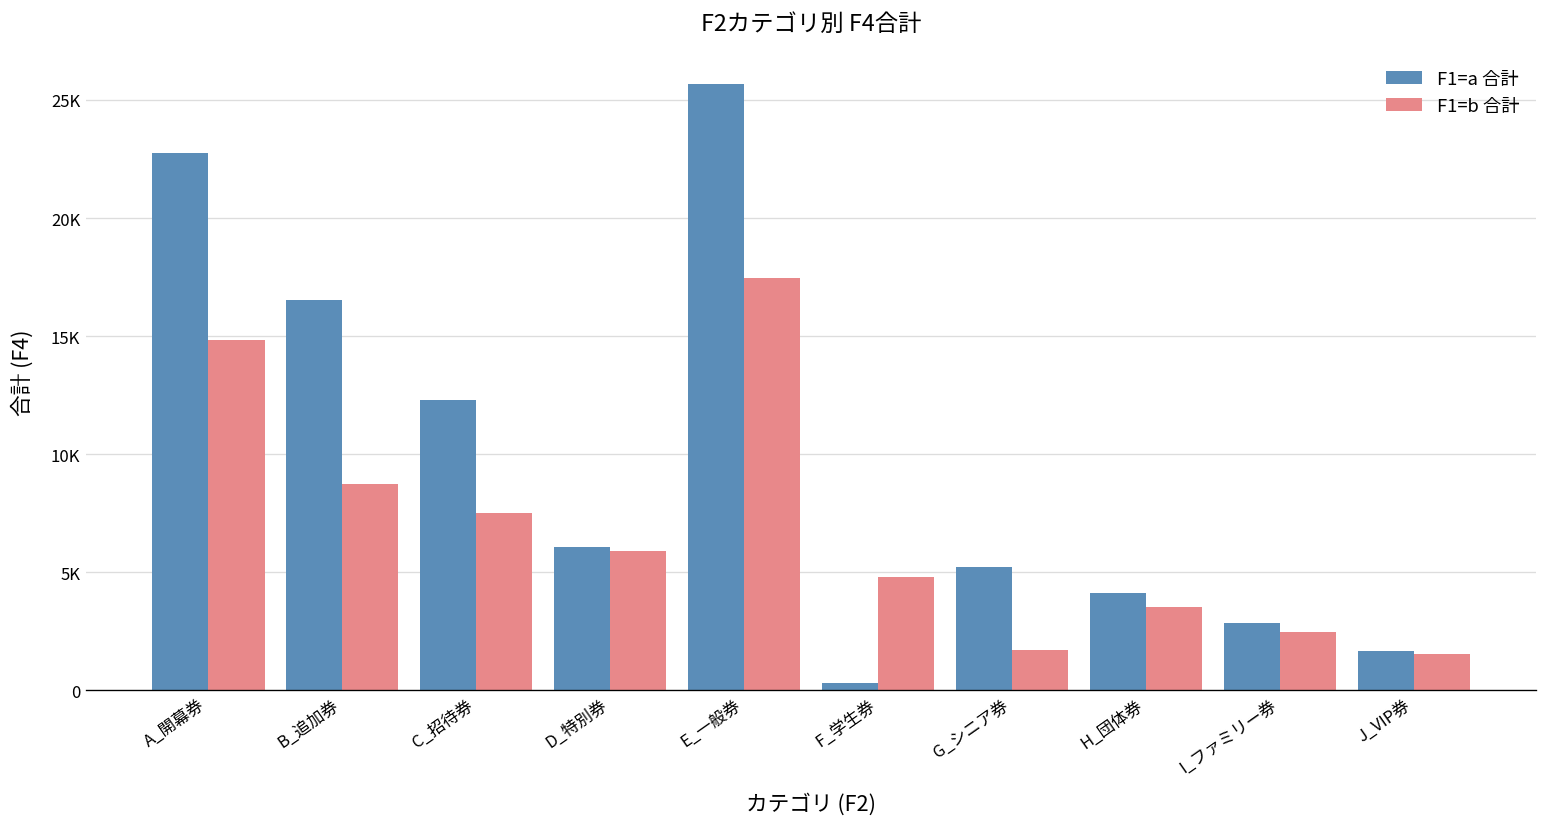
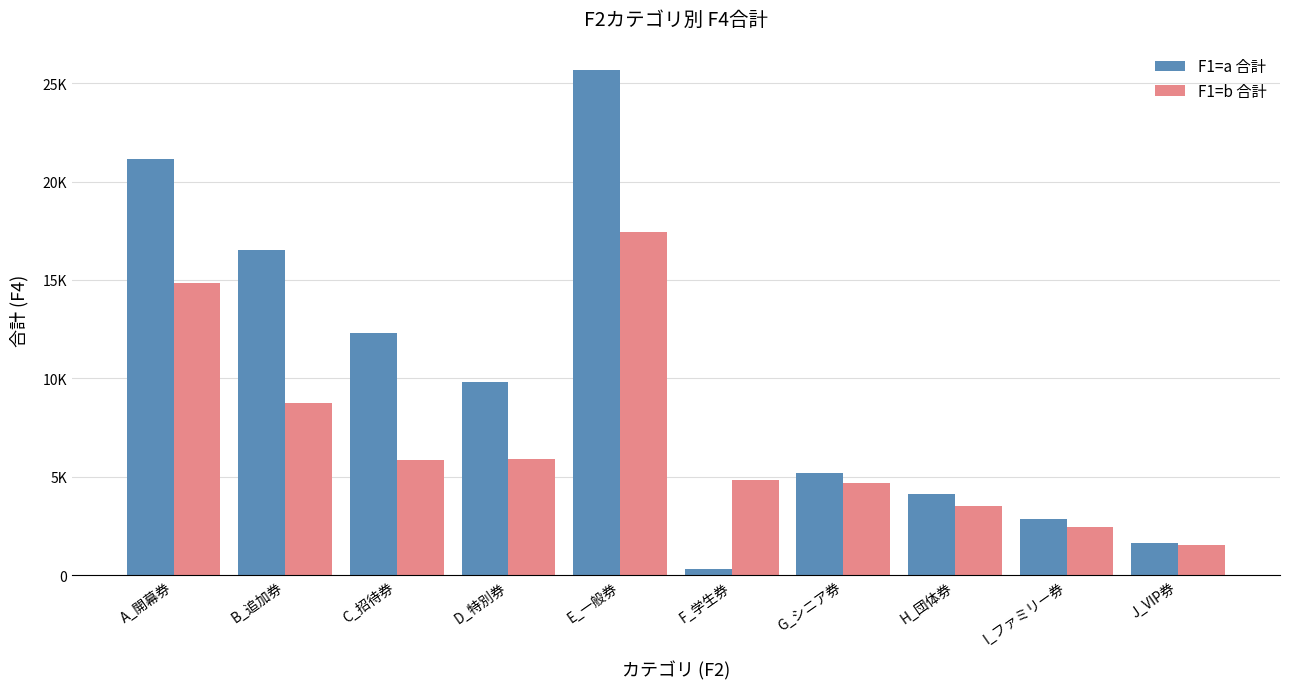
F1=a 合計, A_開幕券: 22700 -> 21200
F1=b 合計, C_招待券: 7500 -> 5900
F1=a 合計, D_特別券: 6100 -> 9800
F1=b 合計, G_シニア券: 1700 -> 4700
